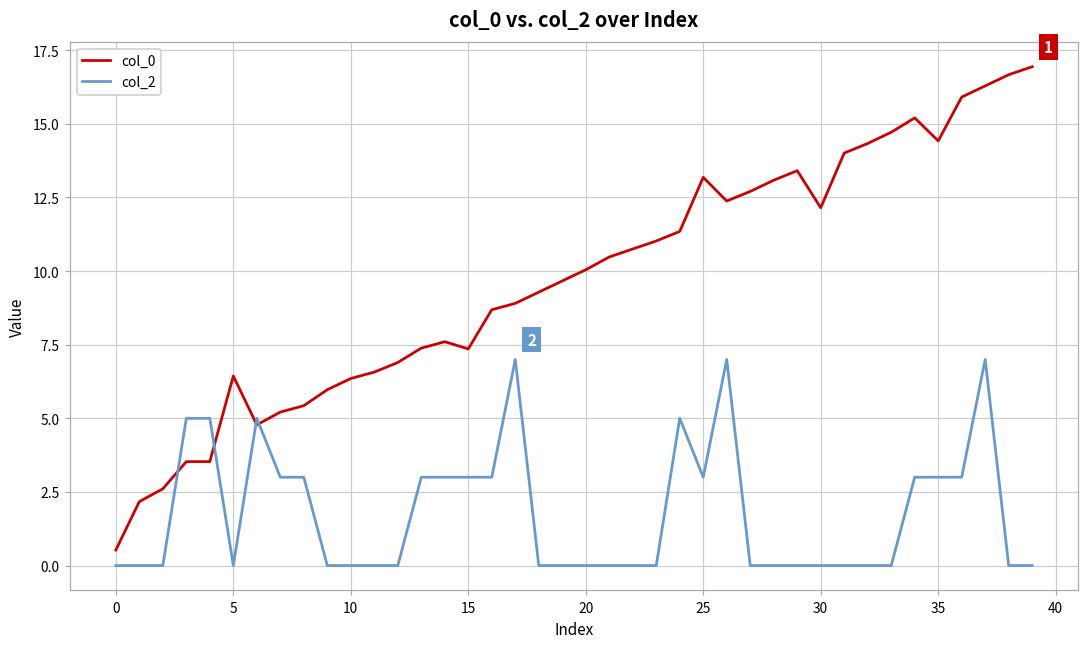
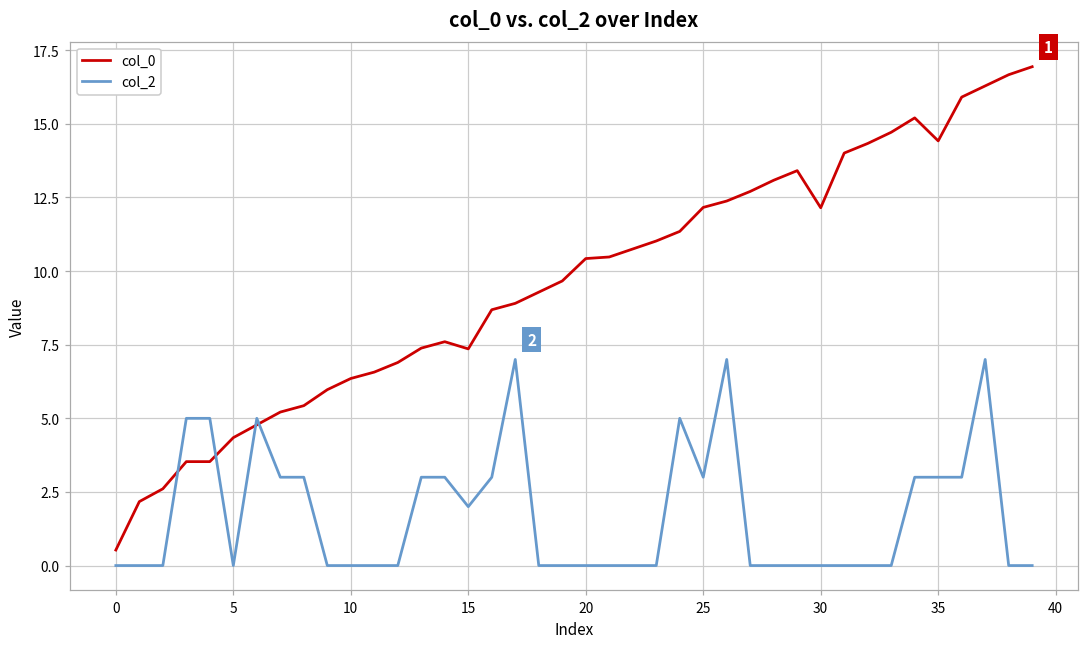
col_0, 5: 6.4 -> 4.3
col_2, 15: 3 -> 2
col_0, 20: 10.0 -> 10.4
col_0, 25: 13.2 -> 12.2
